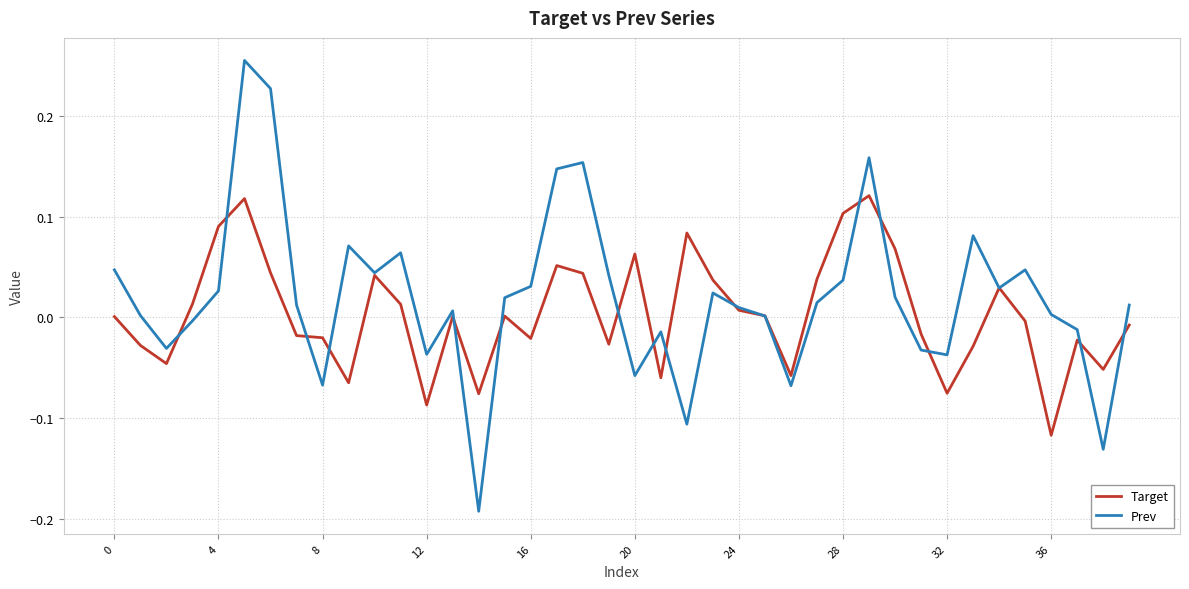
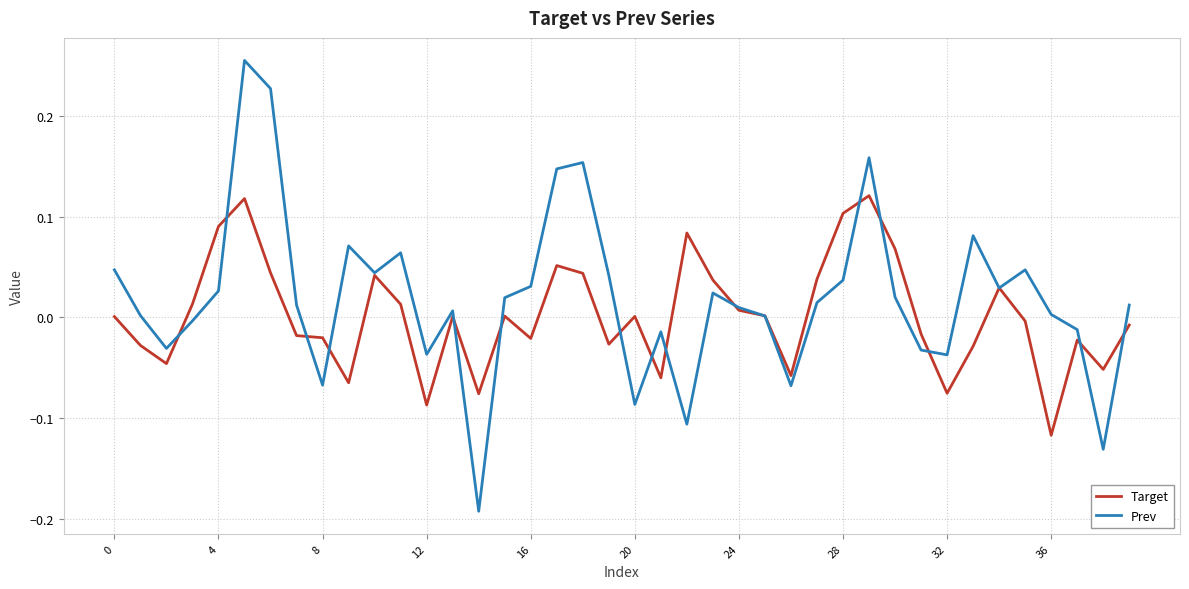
Target, 20: 0.063 -> 0.001
Prev, 20: -0.058 -> -0.086
